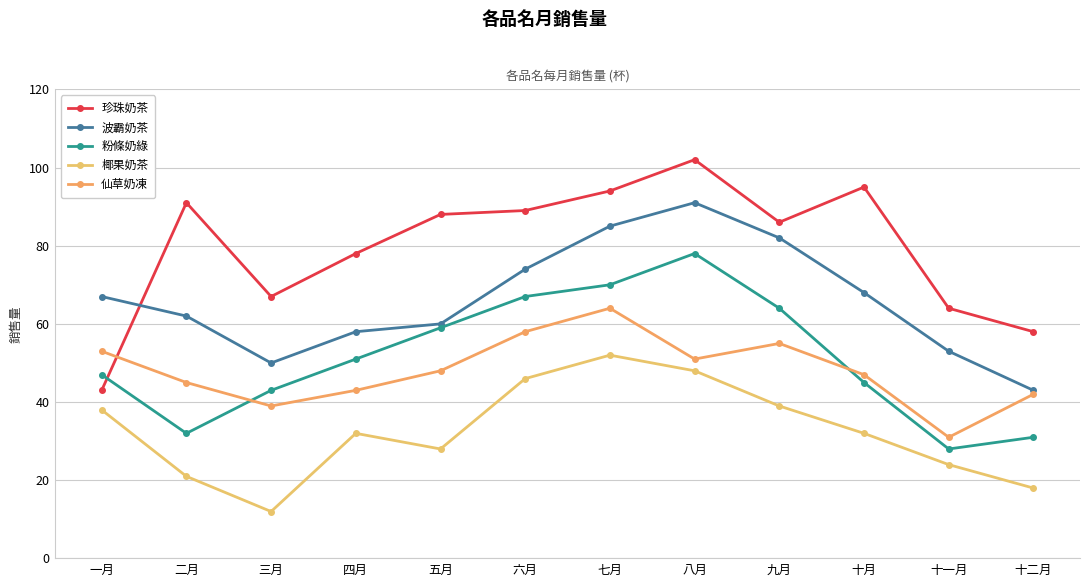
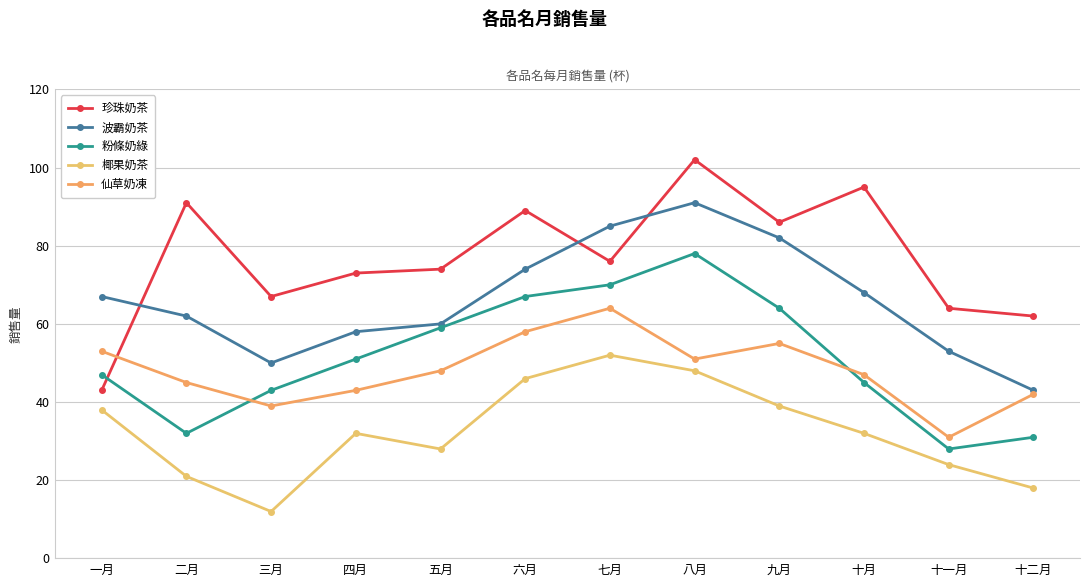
珍珠奶茶, 四月: 78 -> 73
珍珠奶茶, 五月: 88 -> 74
珍珠奶茶, 七月: 94 -> 76
珍珠奶茶, 十二月: 58 -> 62
